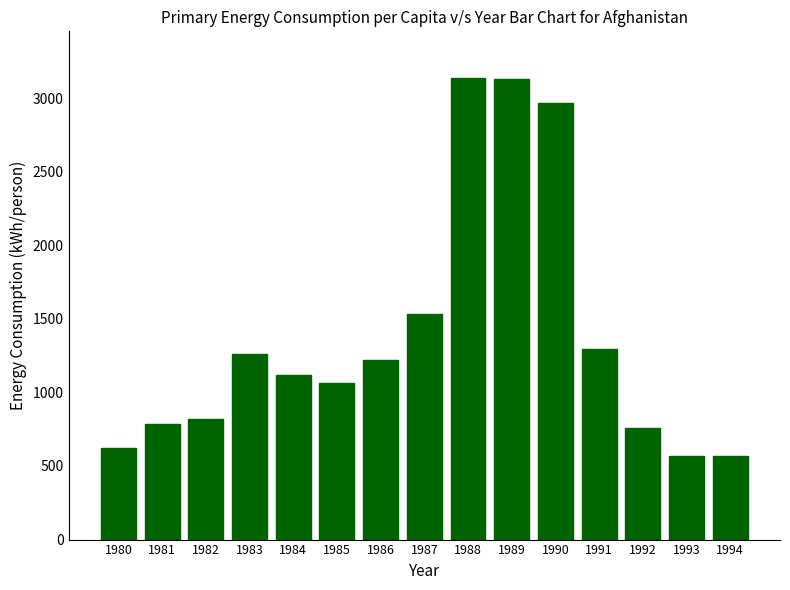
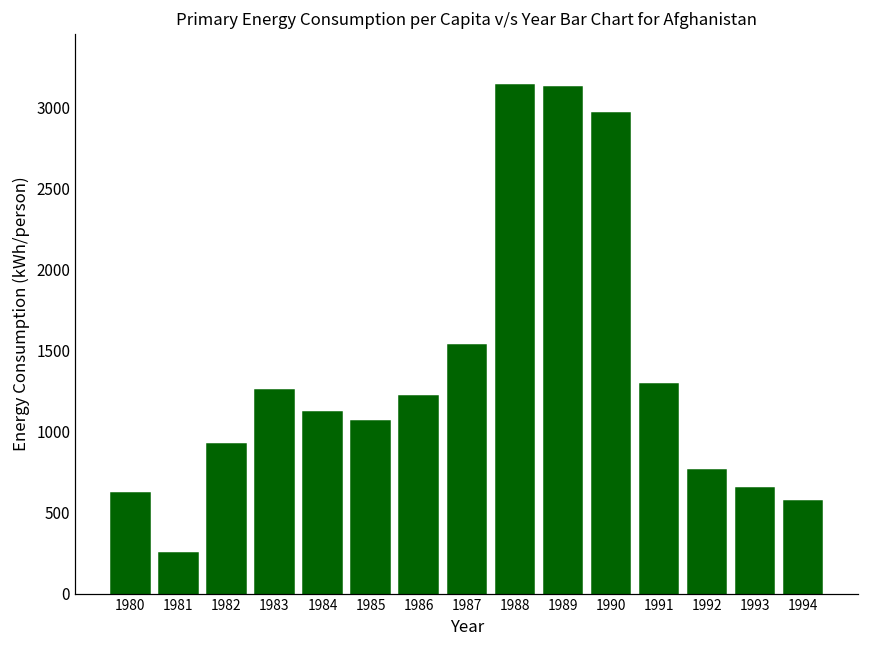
1981: 790 -> 250
1982: 820 -> 930
1993: 570 -> 650
